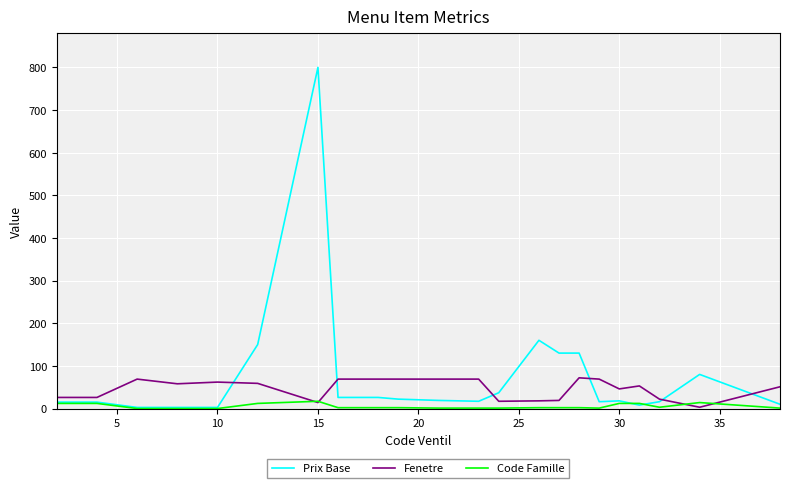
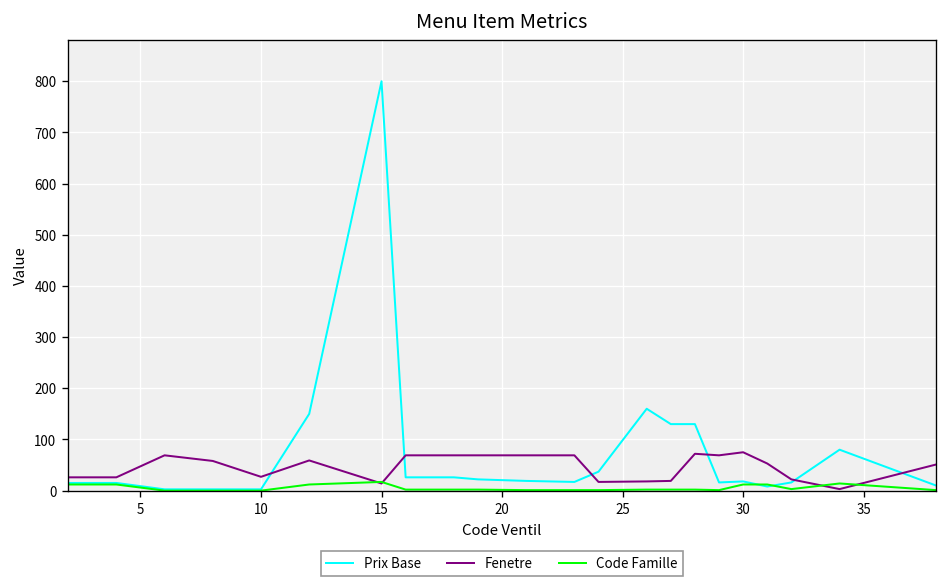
Fenetre, 10: 60 -> 30
Fenetre, 30: 50 -> 80
